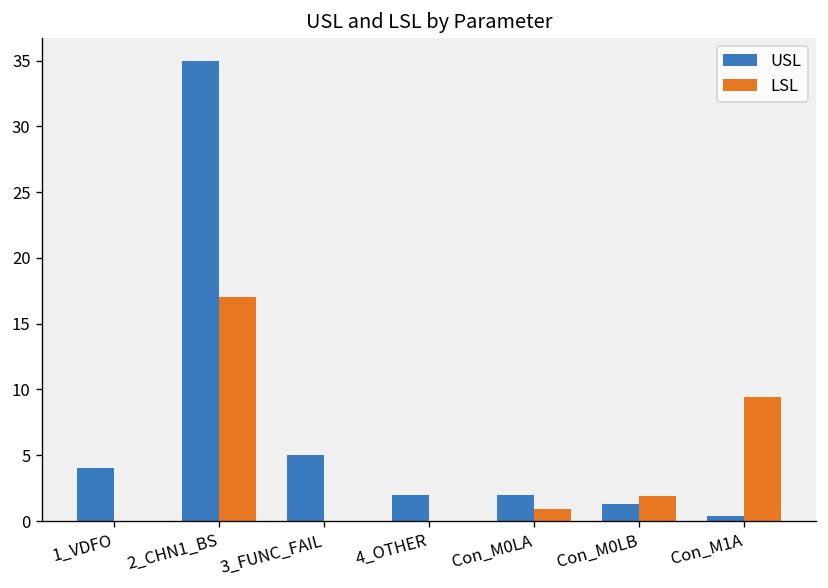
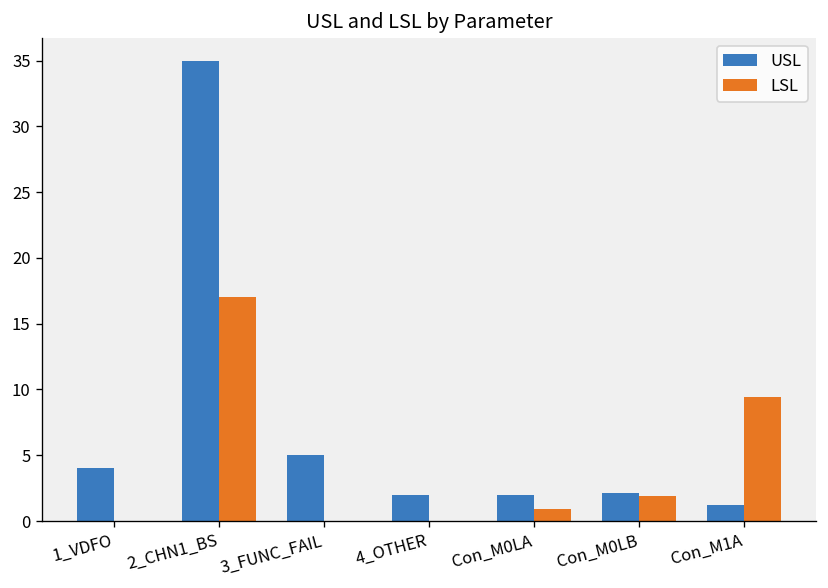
USL, Con_M0LB: 1.3 -> 2.1
USL, Con_M1A: 0.4 -> 1.2
